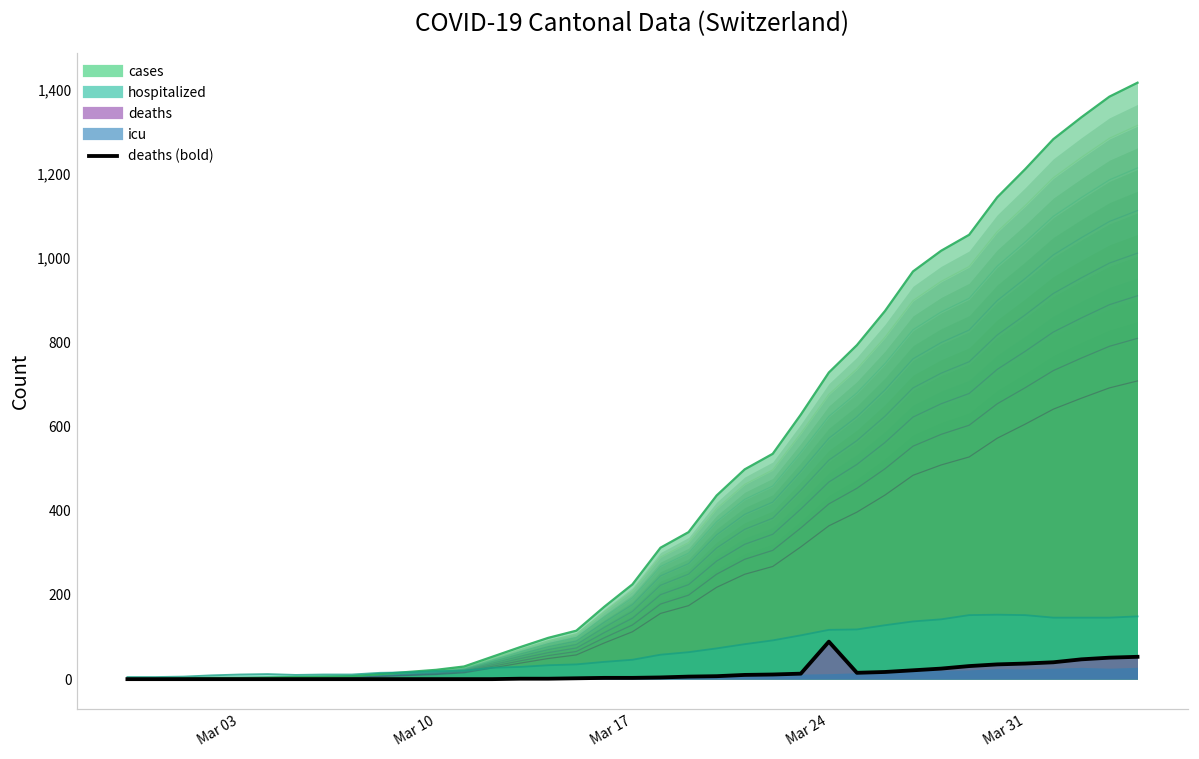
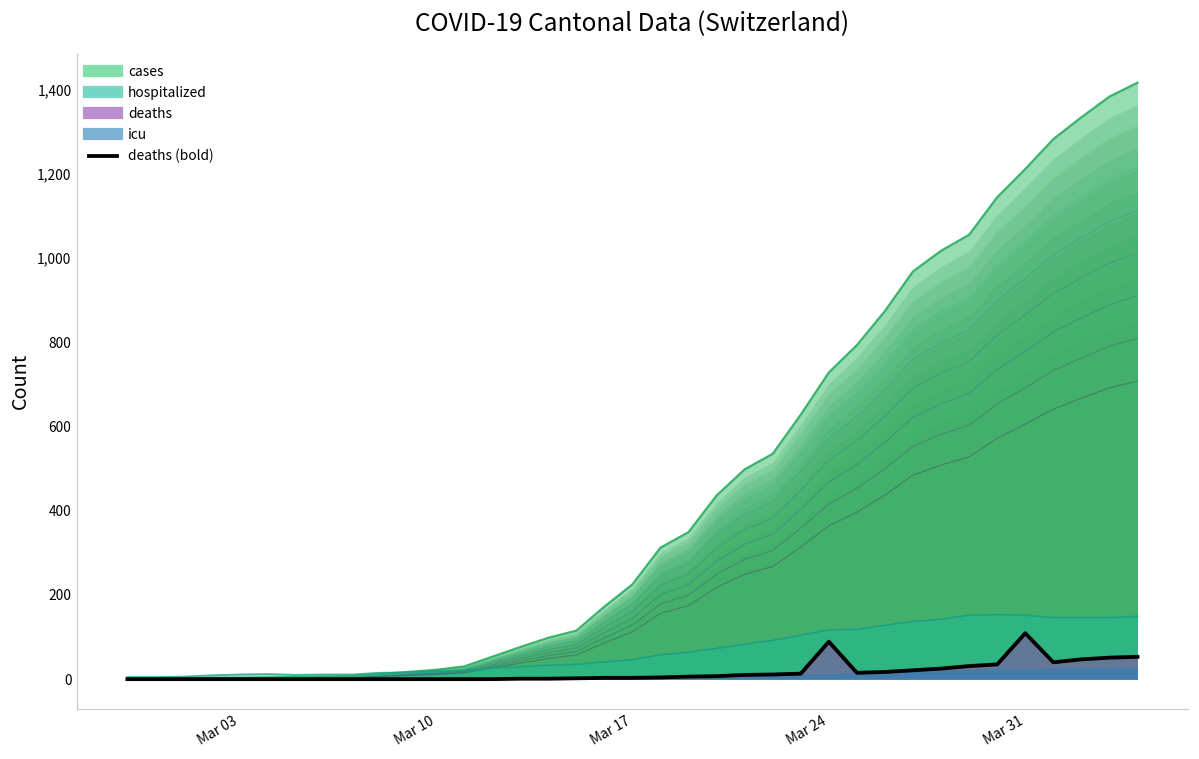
deaths, Mar 31: 40 -> 110
